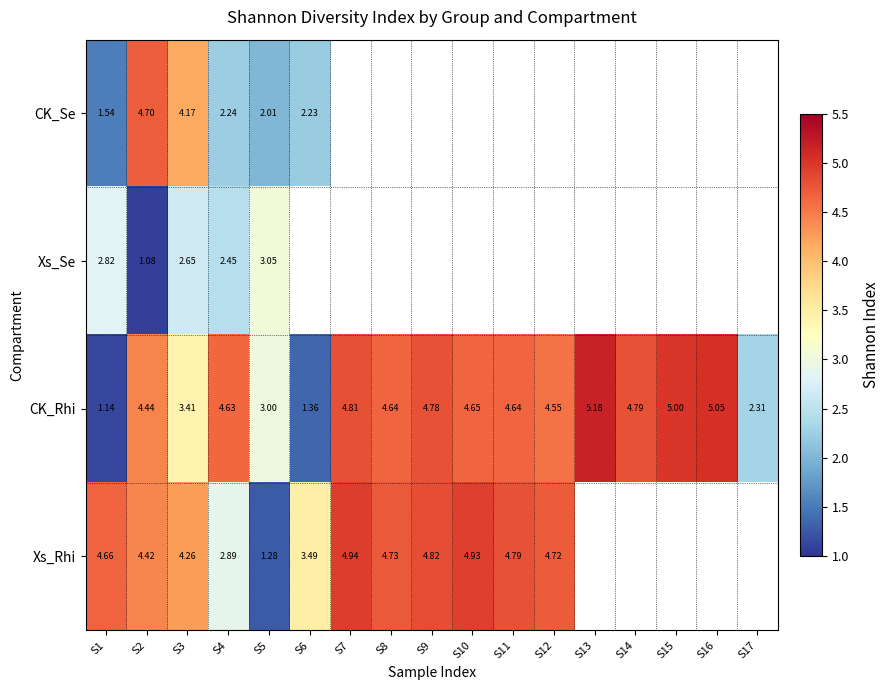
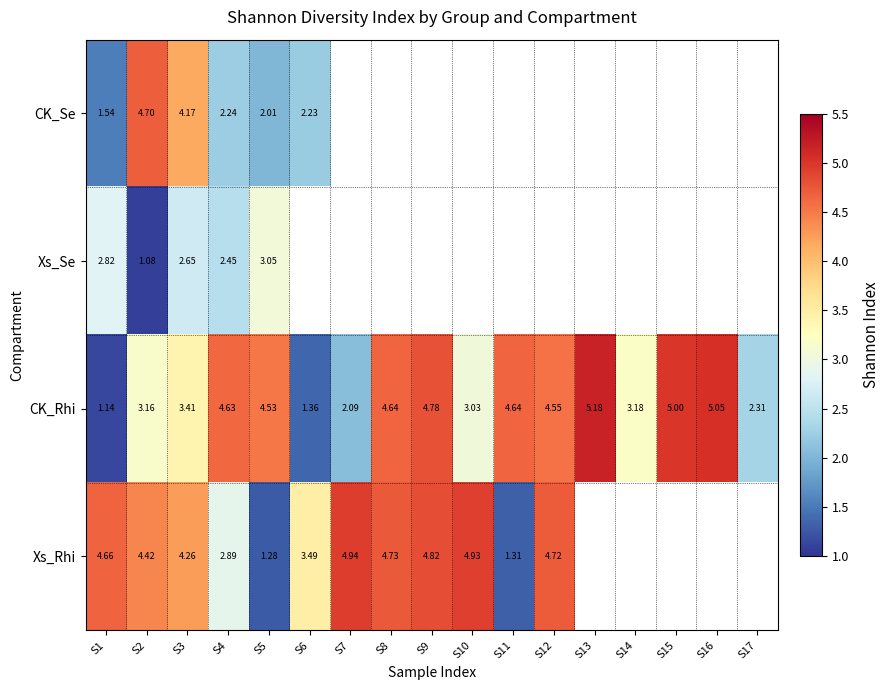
CK_Rhi, S2: 4.44 -> 3.16
CK_Rhi, S5: 3.00 -> 4.53
CK_Rhi, S7: 4.81 -> 2.09
CK_Rhi, S10: 4.65 -> 3.03
CK_Rhi, S14: 4.79 -> 3.18
Xs_Rhi, S11: 4.79 -> 1.31
